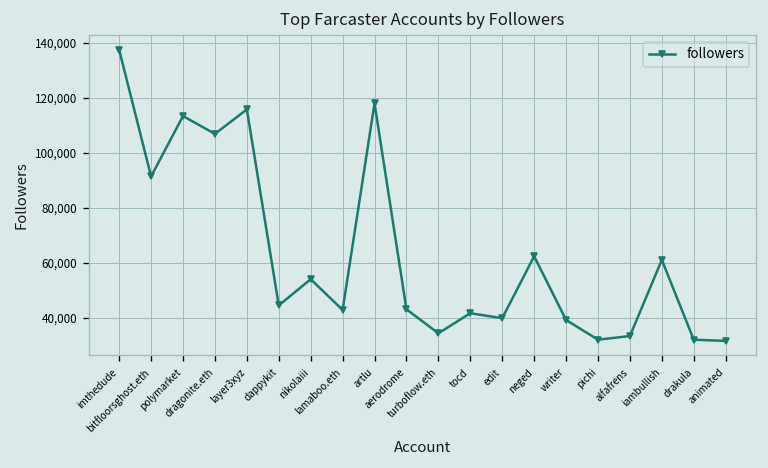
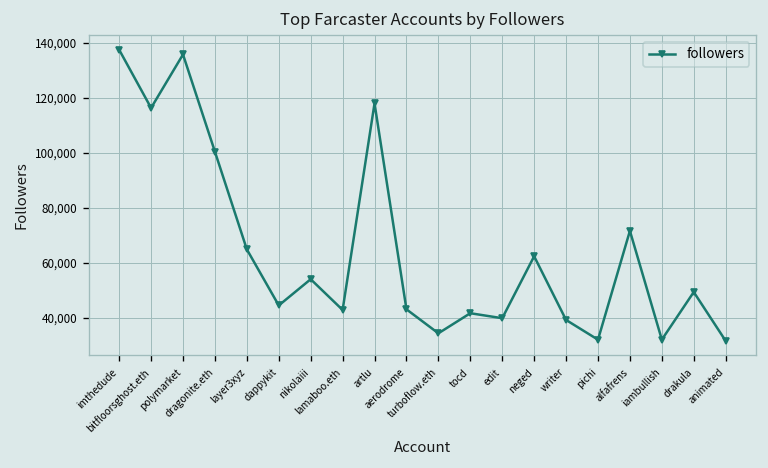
bitfloorsghost.eth: 91,000 -> 116,000
polymarket: 113,000 -> 136,000
dragonite.eth: 107,000 -> 100,000
layer3xyz: 116,000 -> 65,000
alfafrens: 33,000 -> 72,000
iambullish: 61,000 -> 32,000
drakula: 32,000 -> 49,000
